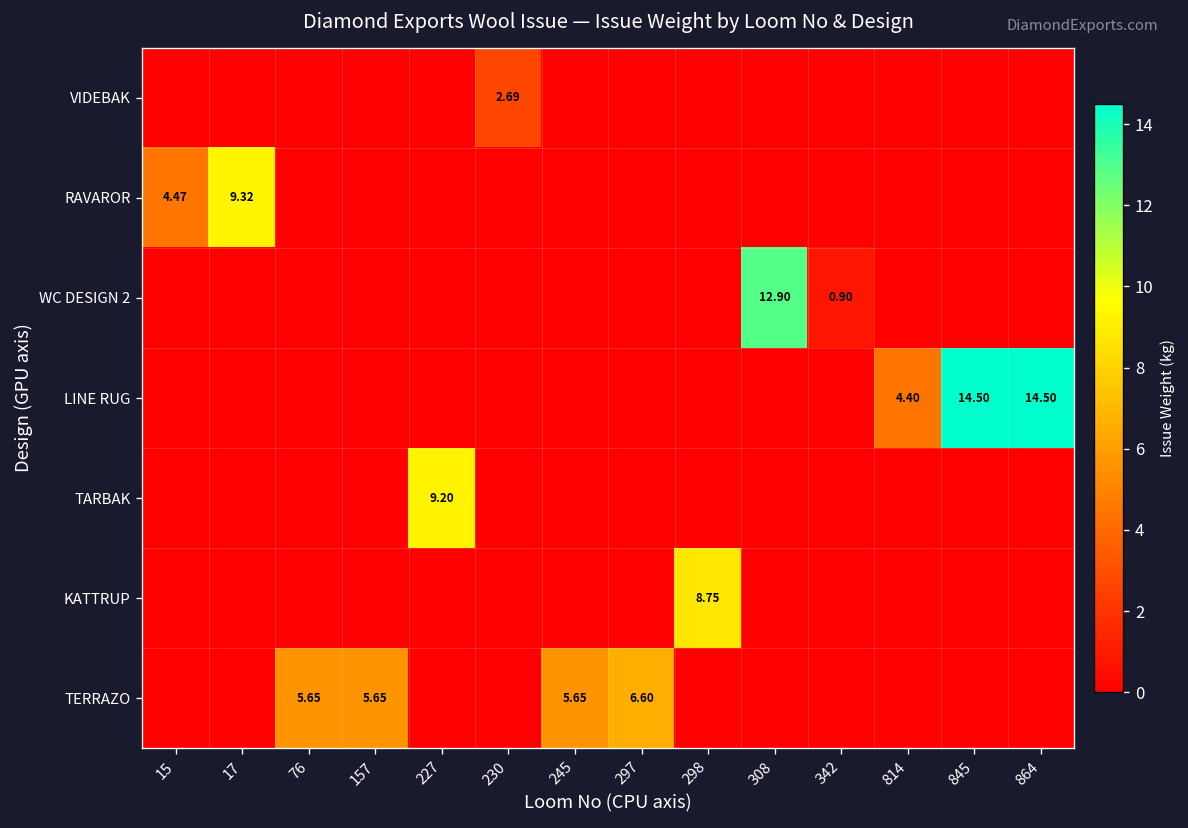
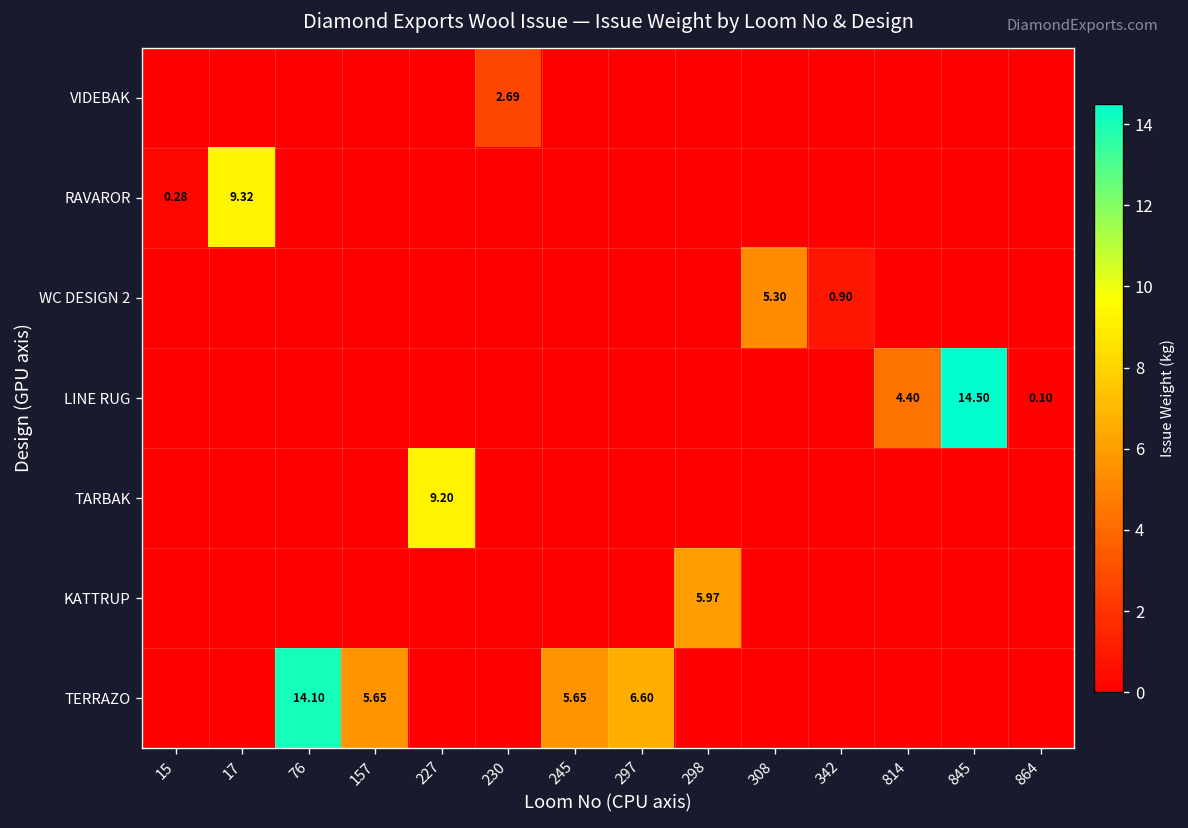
RAVAROR, 15: 4.47 -> 0.28
WC DESIGN 2, 308: 12.90 -> 5.30
LINE RUG, 864: 14.50 -> 0.10
KATTRUP, 298: 8.75 -> 5.97
TERRAZO, 76: 5.65 -> 14.10
